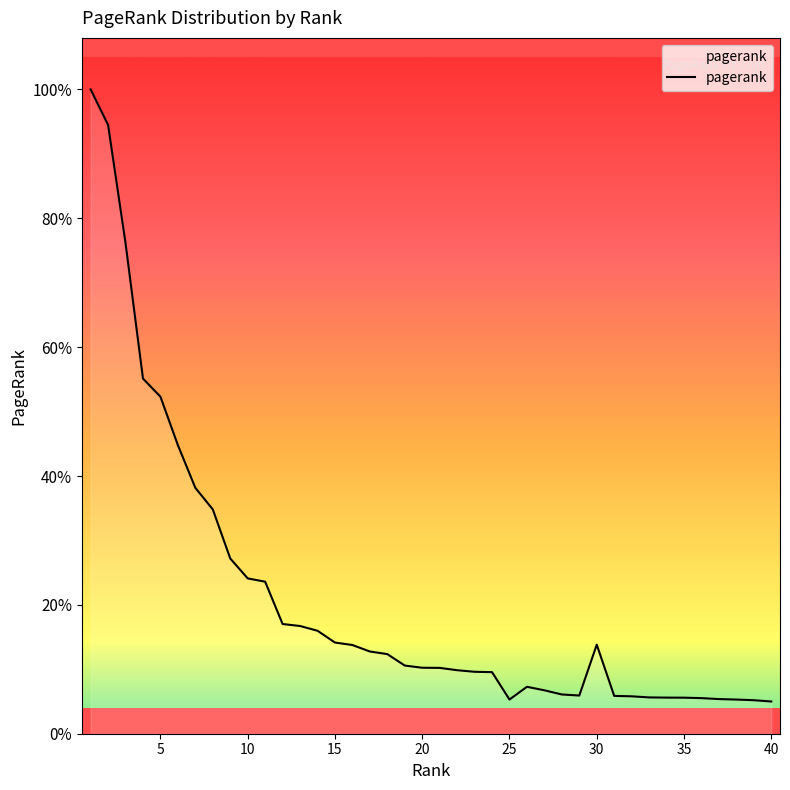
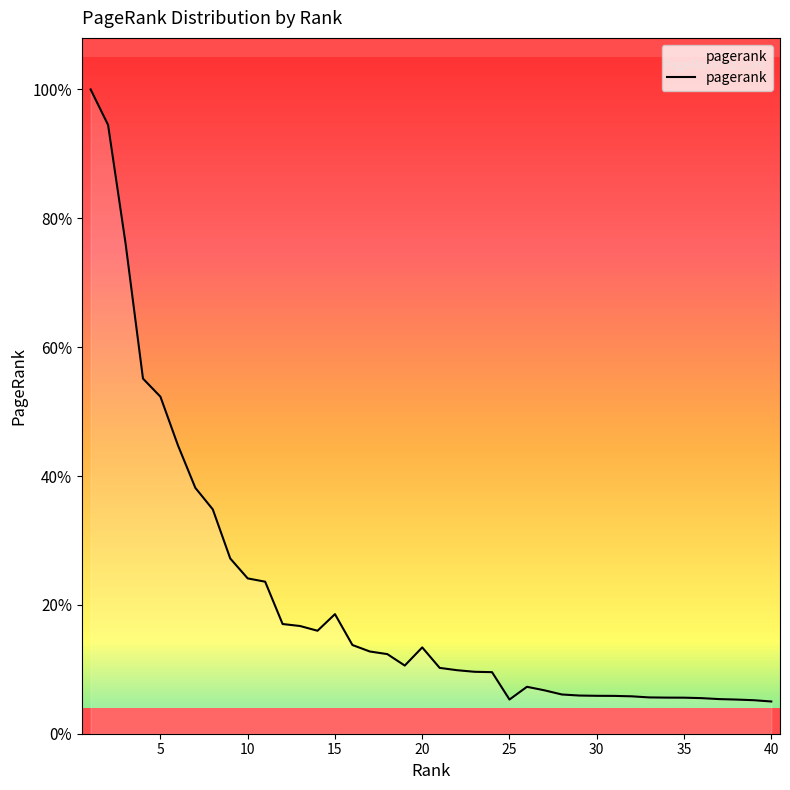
15: 14% -> 19%
20: 10% -> 13%
30: 14% -> 6%
